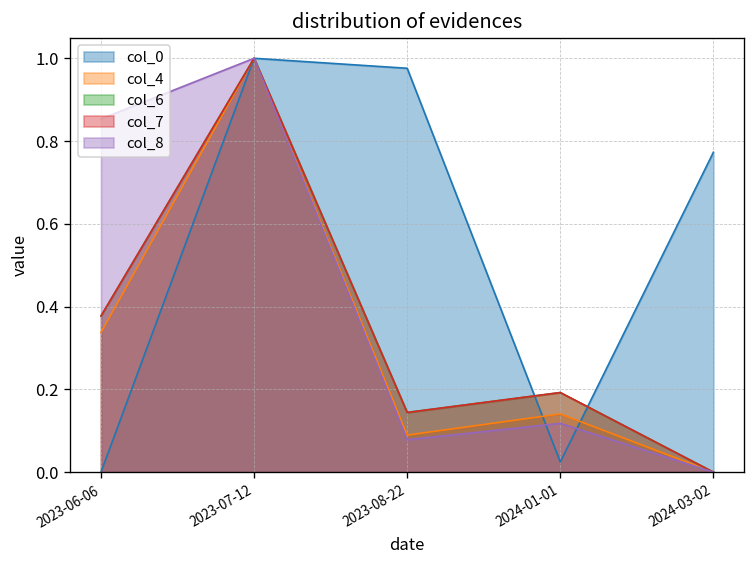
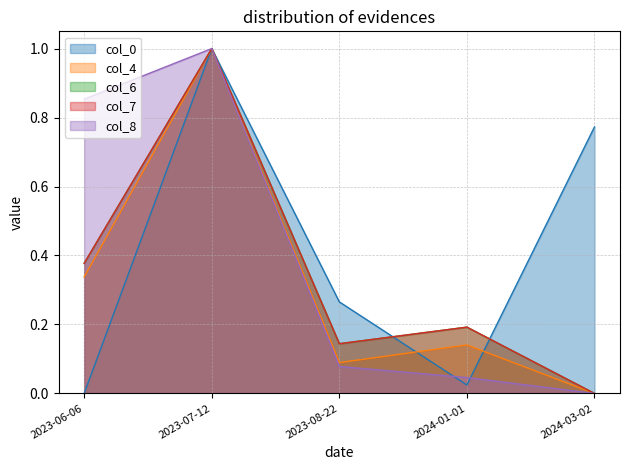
col_0, 2023-08-22: 0.98 -> 0.27
col_8, 2024-01-01: 0.12 -> 0.05
